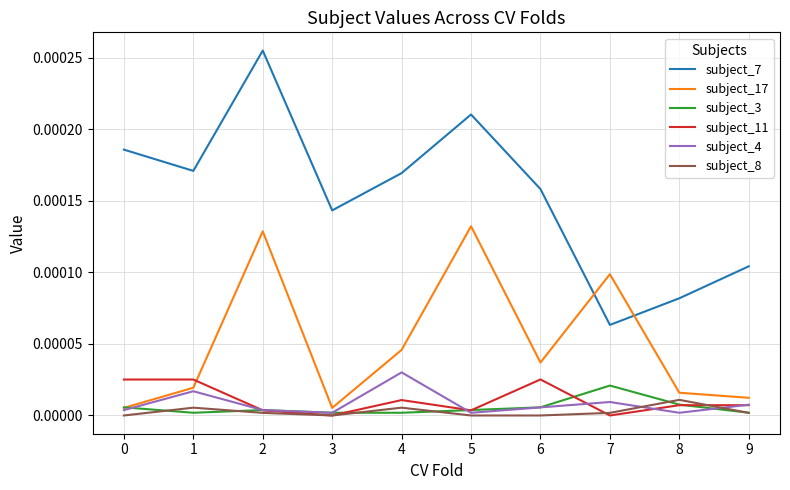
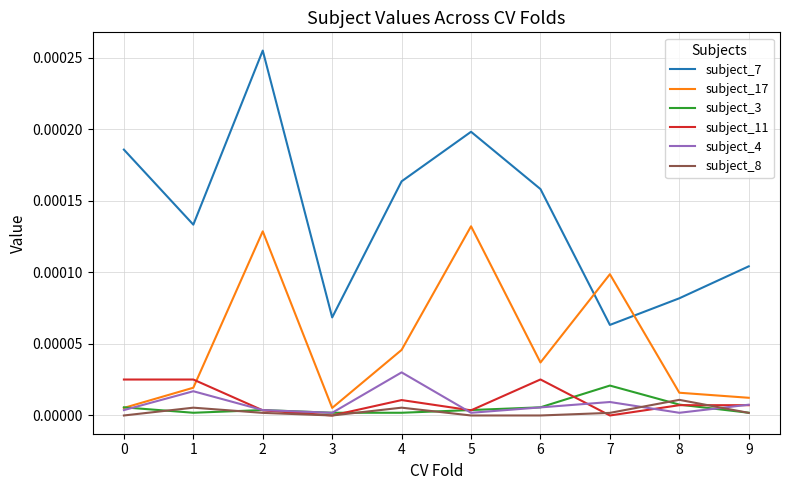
subject_7, 1: 0.000171 -> 0.000133
subject_7, 3: 0.000143 -> 0.000069
subject_7, 4: 0.000169 -> 0.000164
subject_7, 5: 0.000210 -> 0.000198
